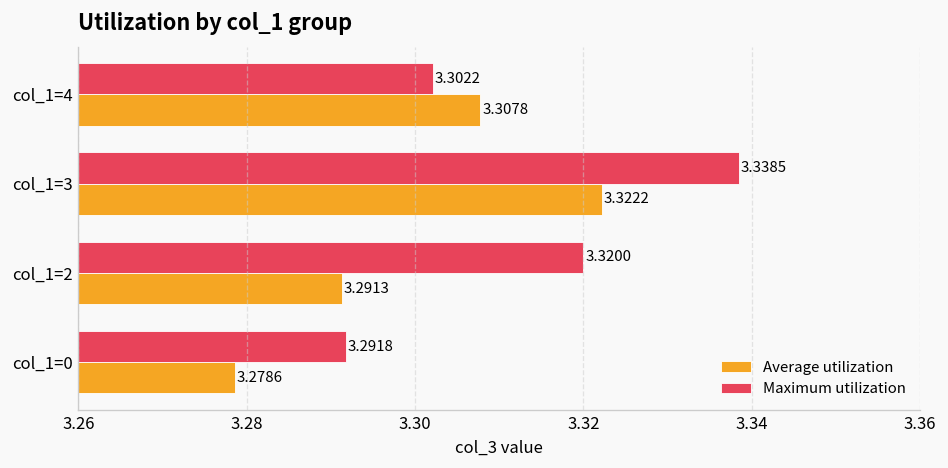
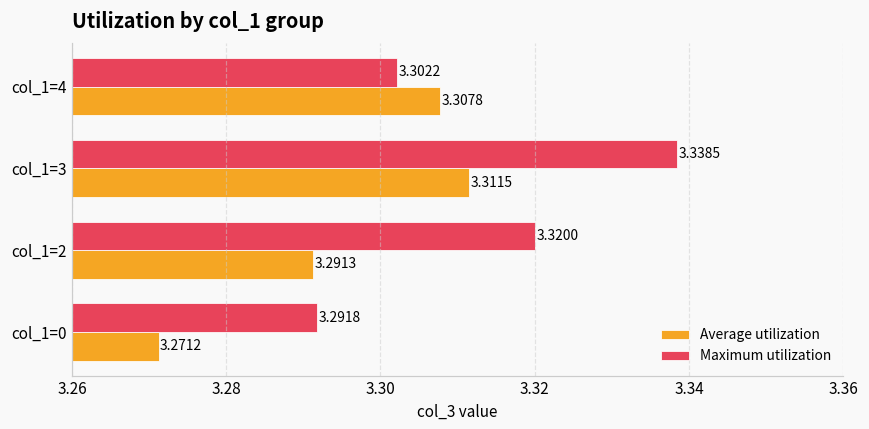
Average utilization, col_1=3: 3.3222 -> 3.3115
Average utilization, col_1=0: 3.2786 -> 3.2712
